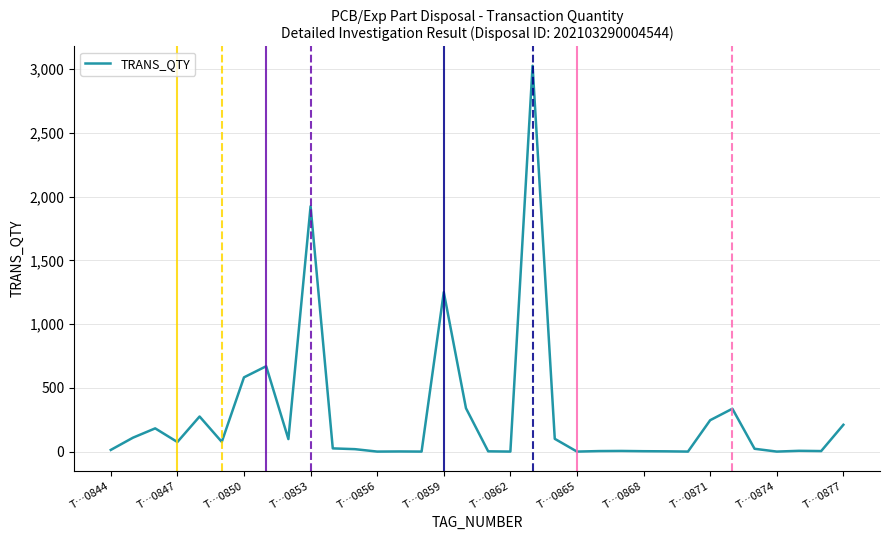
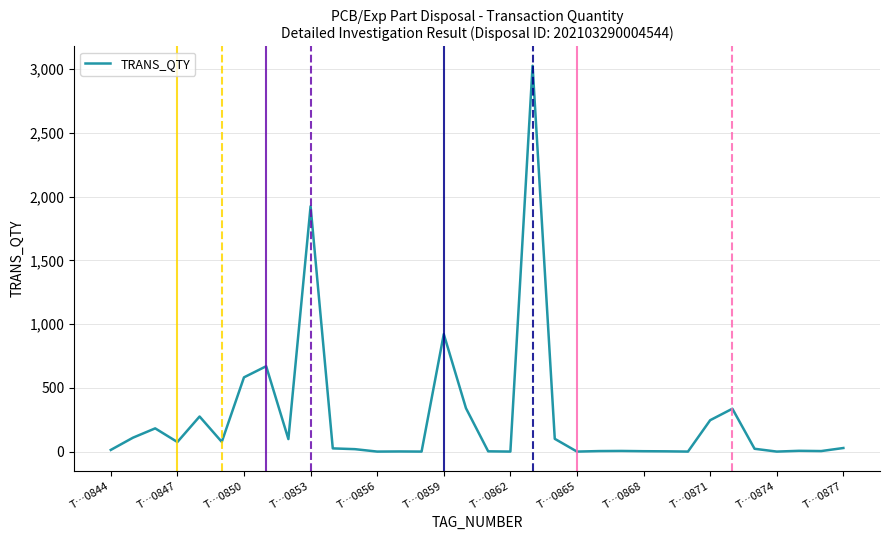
T…0859: 1,250 -> 920
T…0877: 210 -> 30
